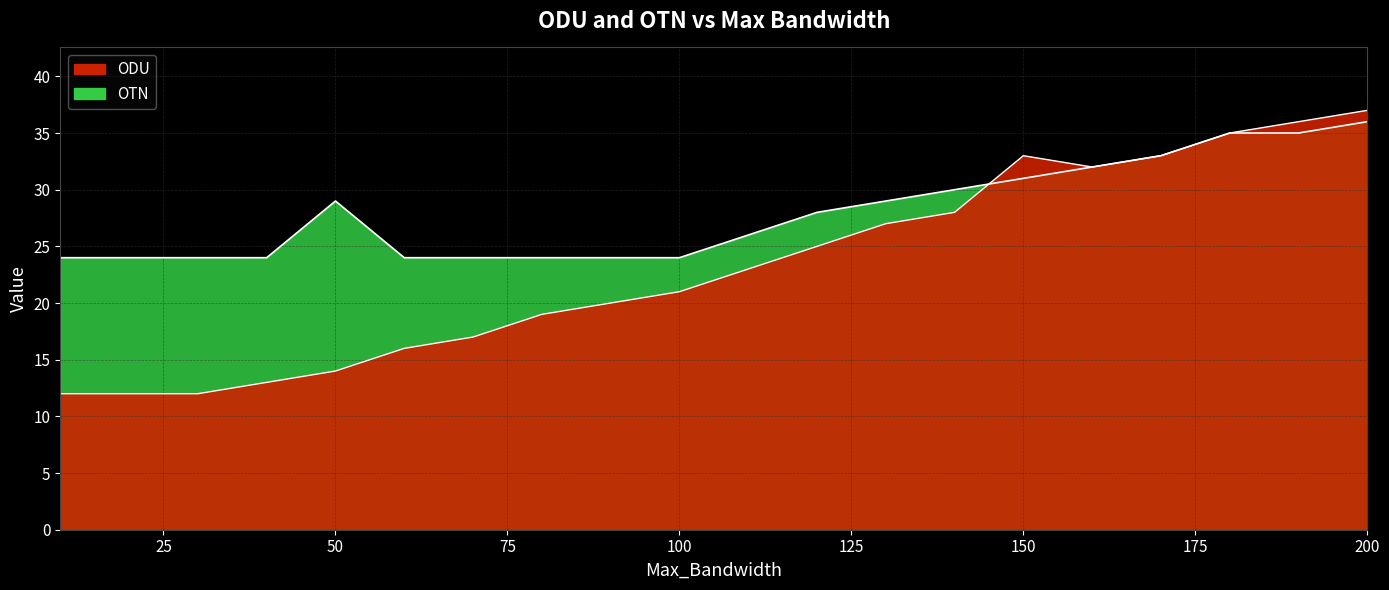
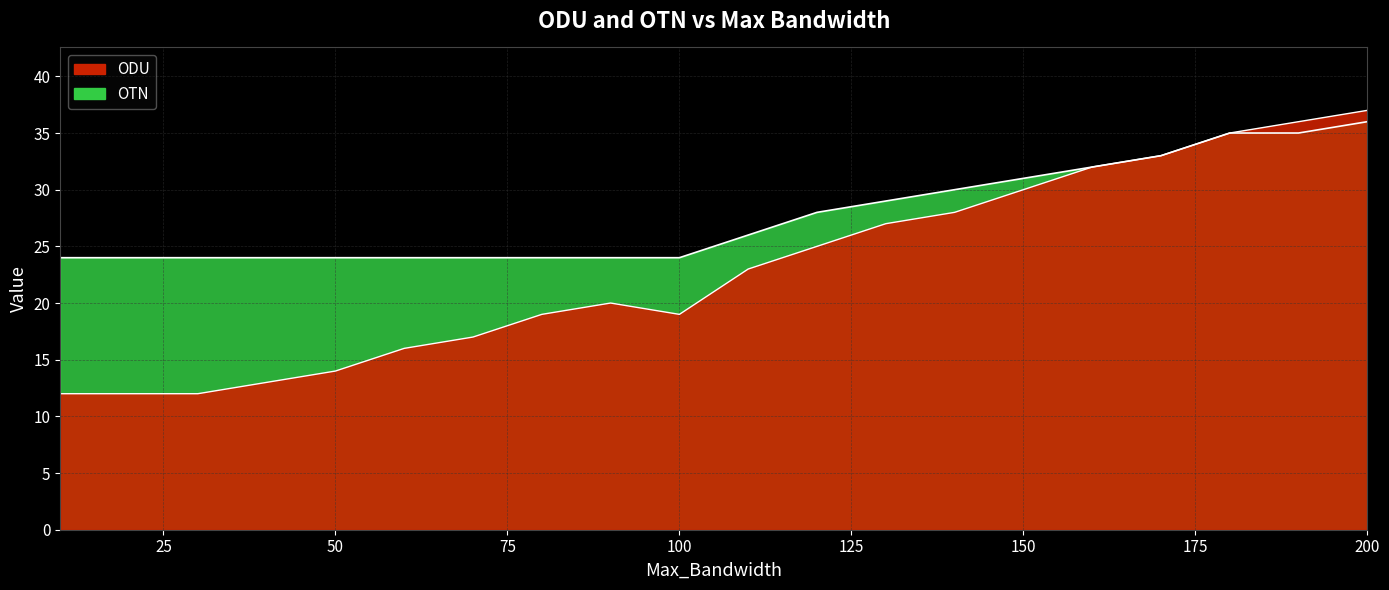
OTN, 50: 29 -> 24
ODU, 100: 21 -> 19
ODU, 150: 33 -> 30
